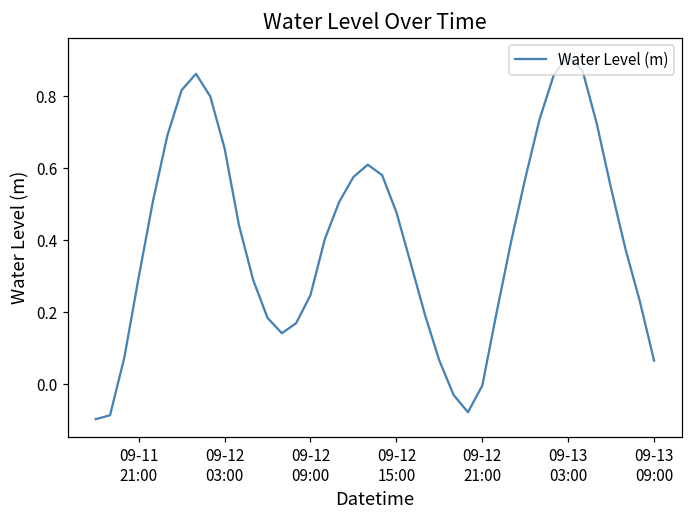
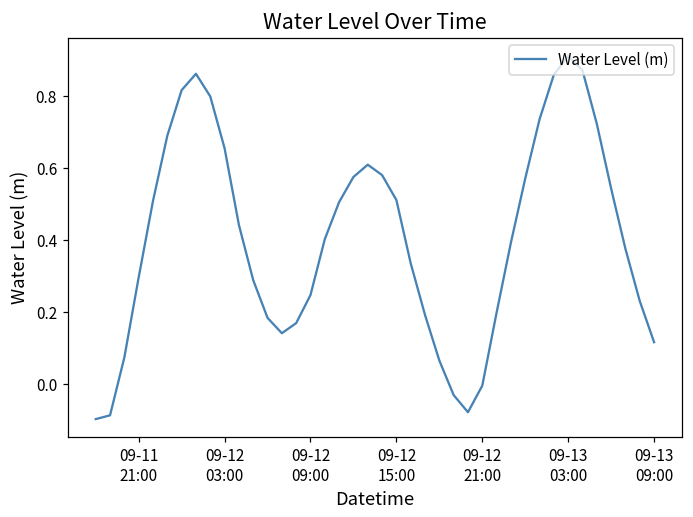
09-12 15:00: 0.48 -> 0.51
09-13 09:00: 0.07 -> 0.12
